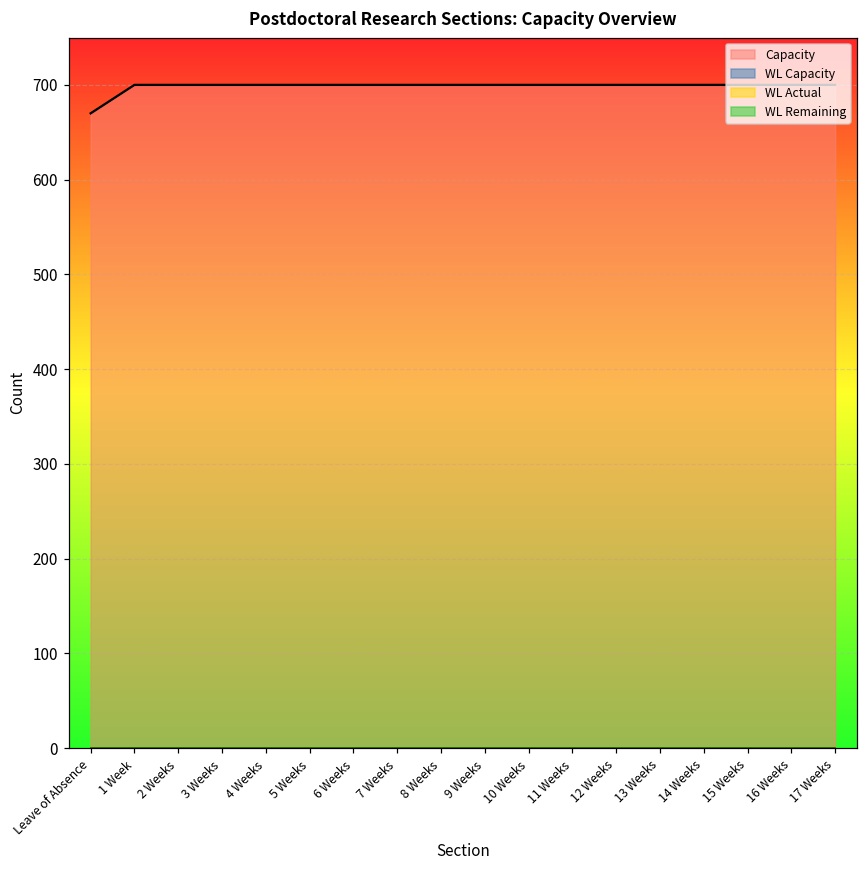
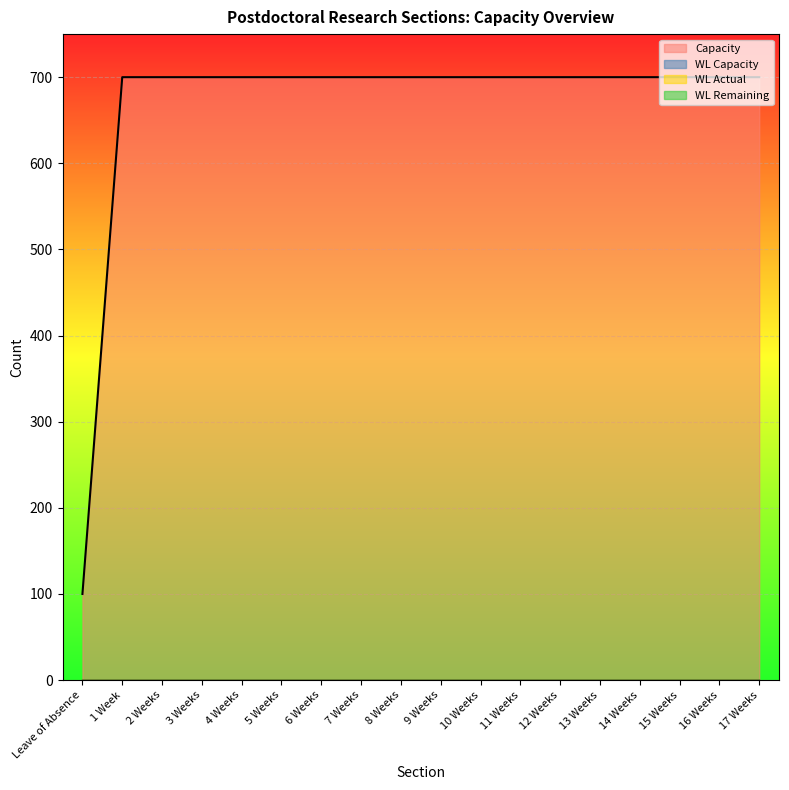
Capacity, Leave of Absence: 670 -> 100
